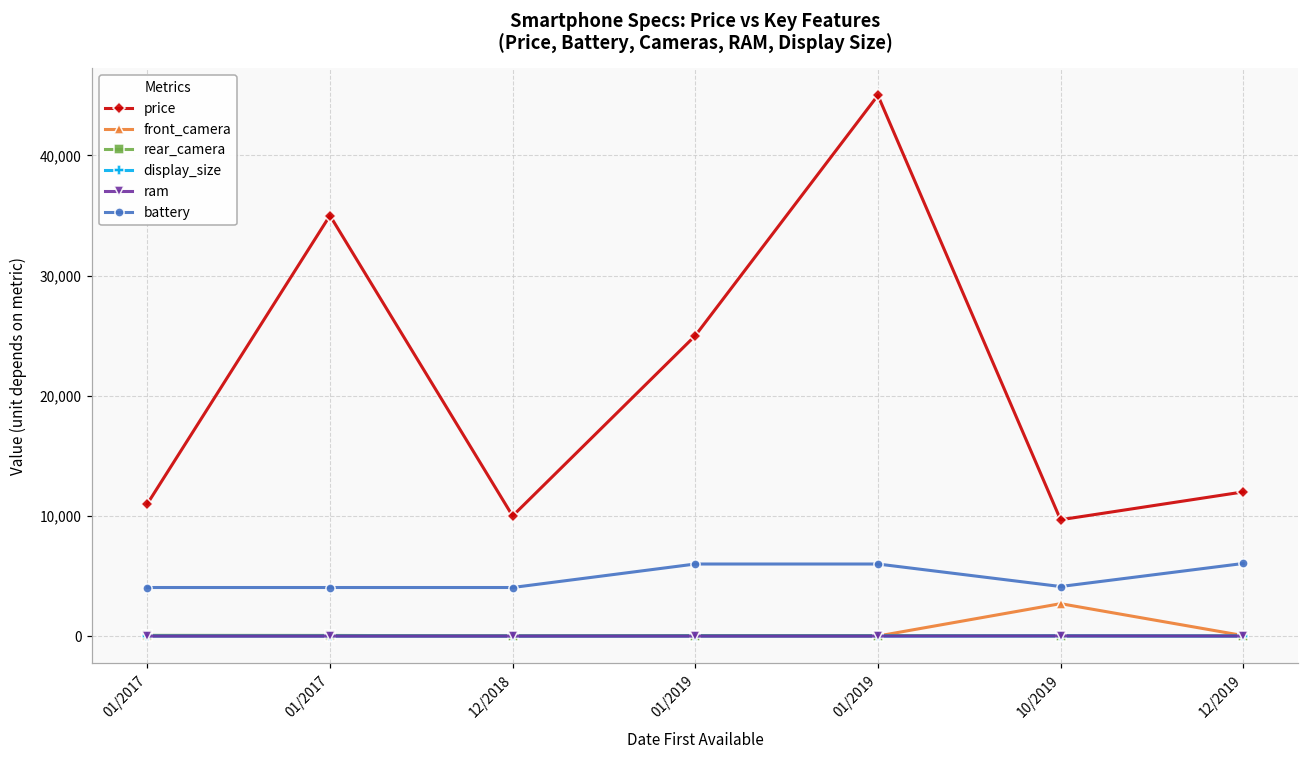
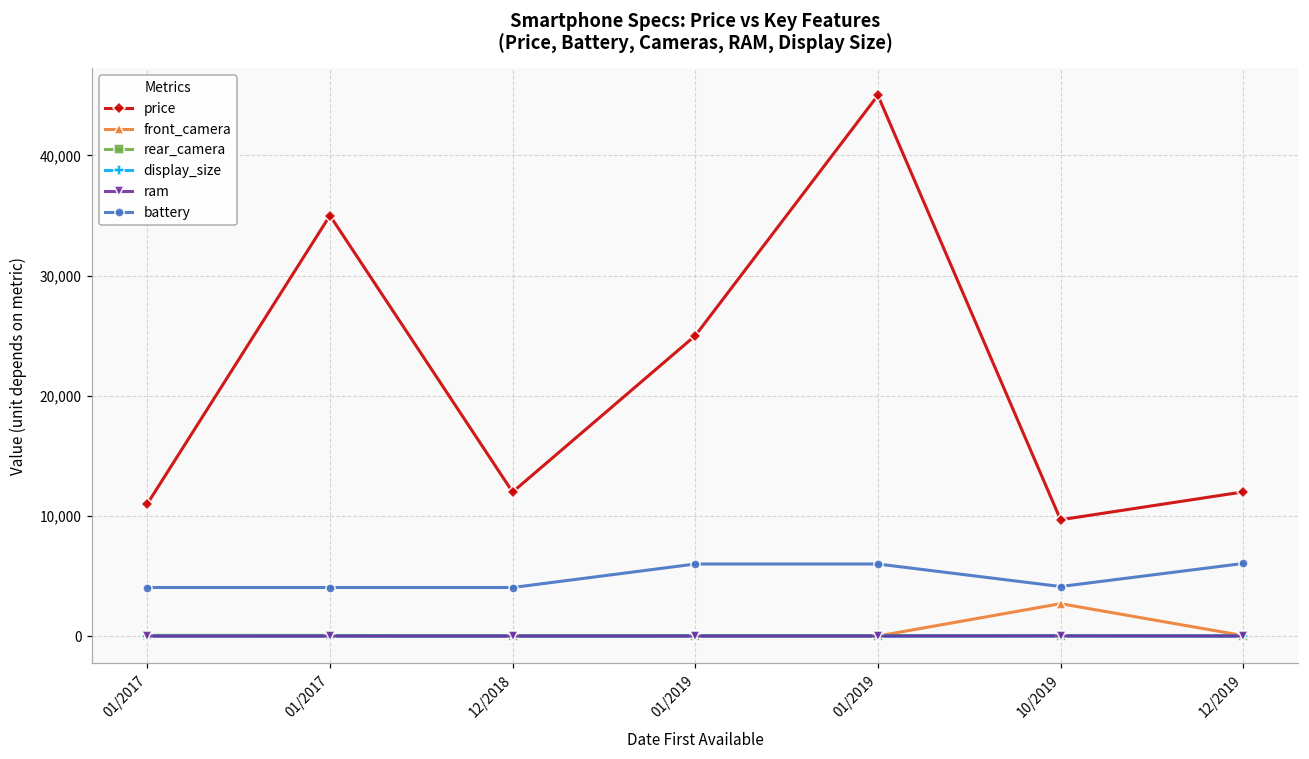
price, 12/2018: 10,000 -> 12,000
